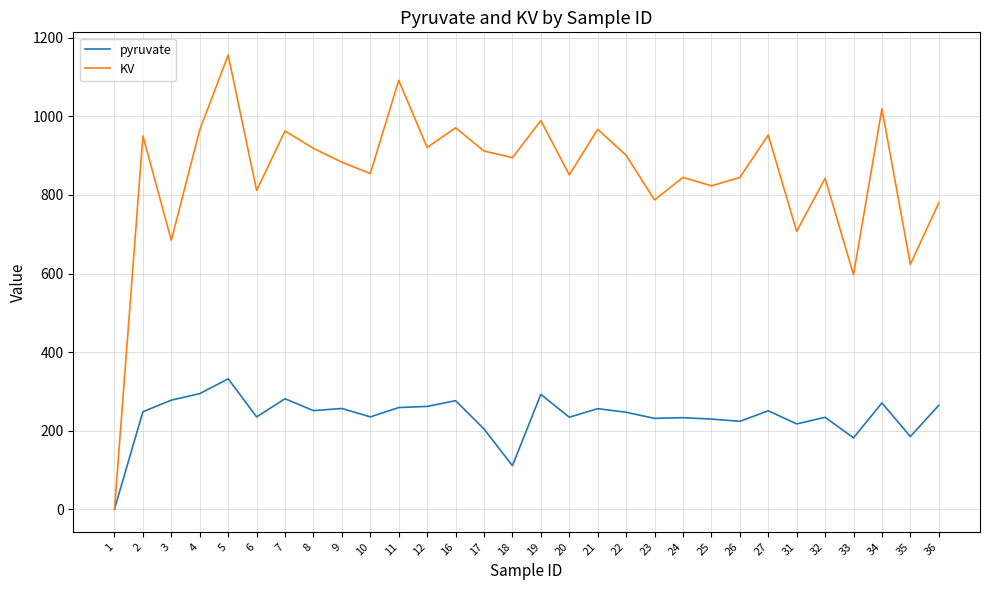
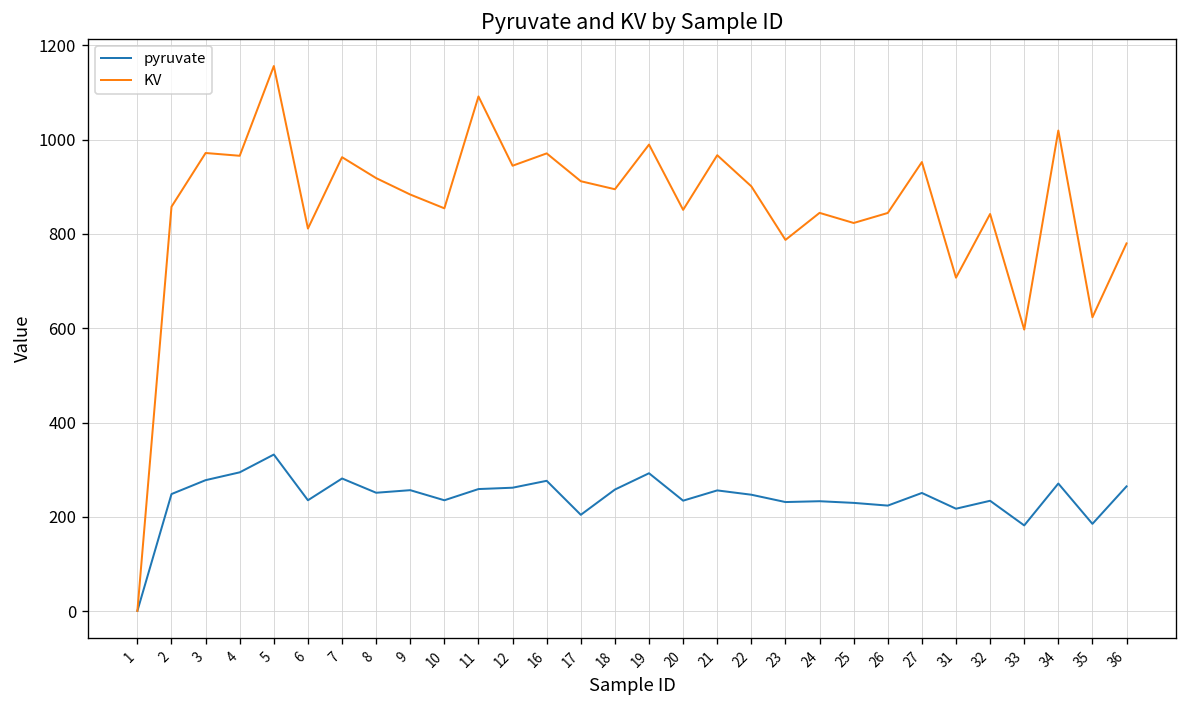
KV, 2: 950 -> 860
KV, 3: 680 -> 970
KV, 12: 920 -> 940
pyruvate, 18: 110 -> 260
